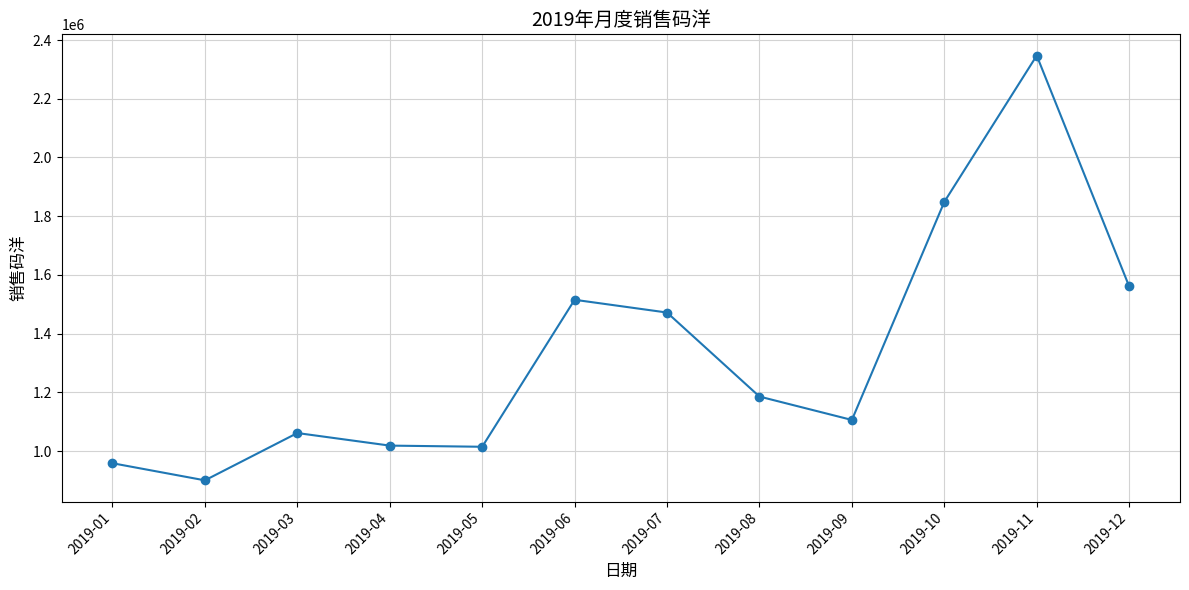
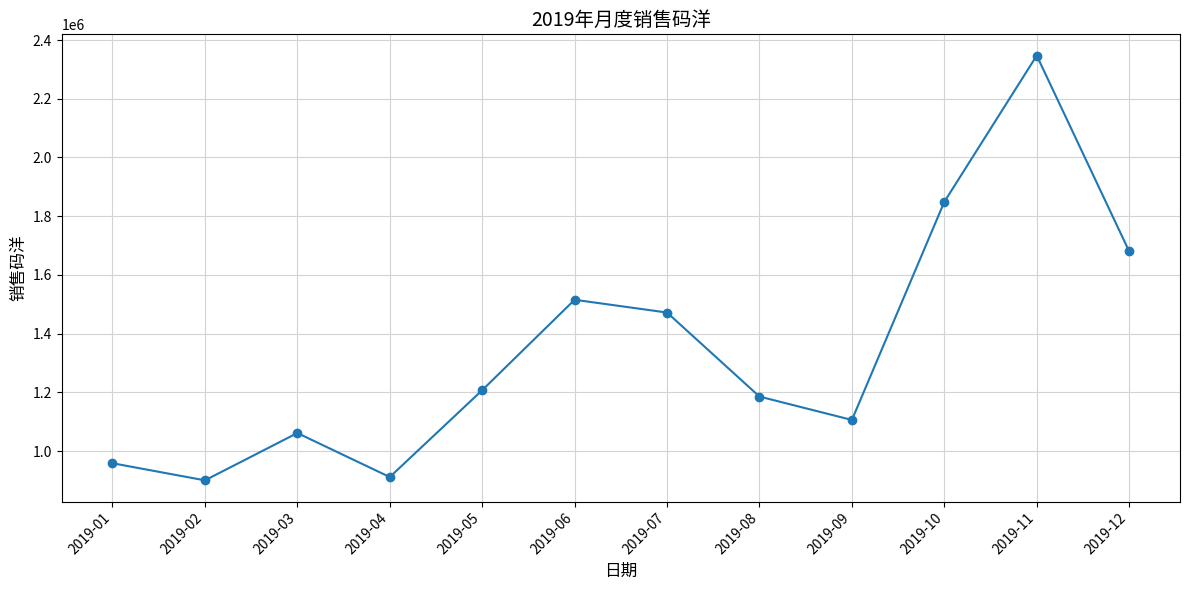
2019-04: 1020000 -> 910000
2019-05: 1010000 -> 1210000
2019-12: 1560000 -> 1680000
